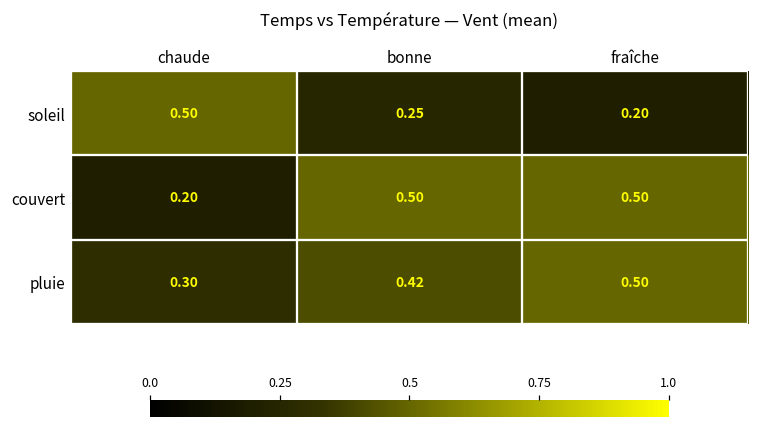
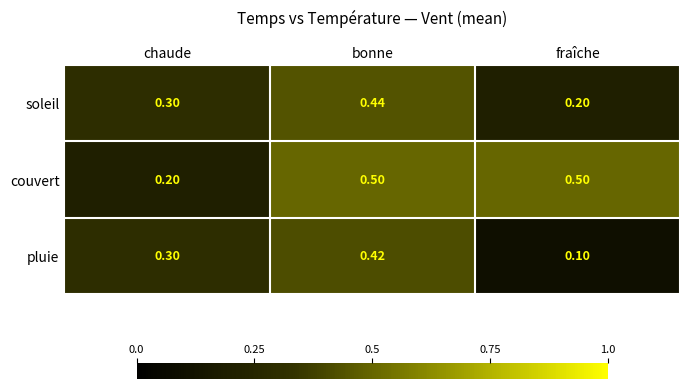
soleil, chaude: 0.50 -> 0.30
soleil, bonne: 0.25 -> 0.44
pluie, fraîche: 0.50 -> 0.10
